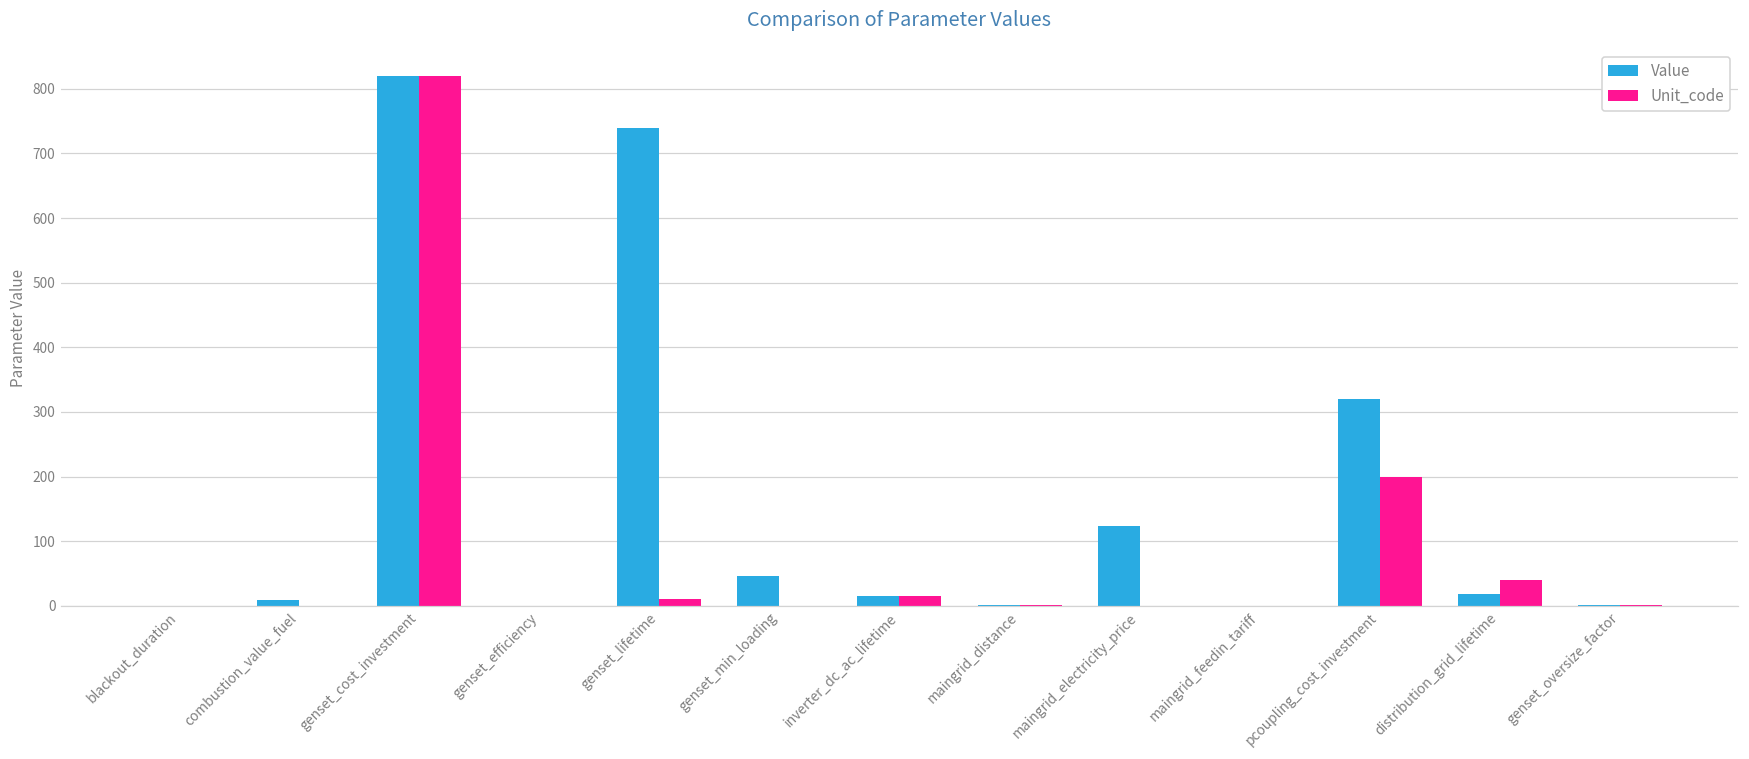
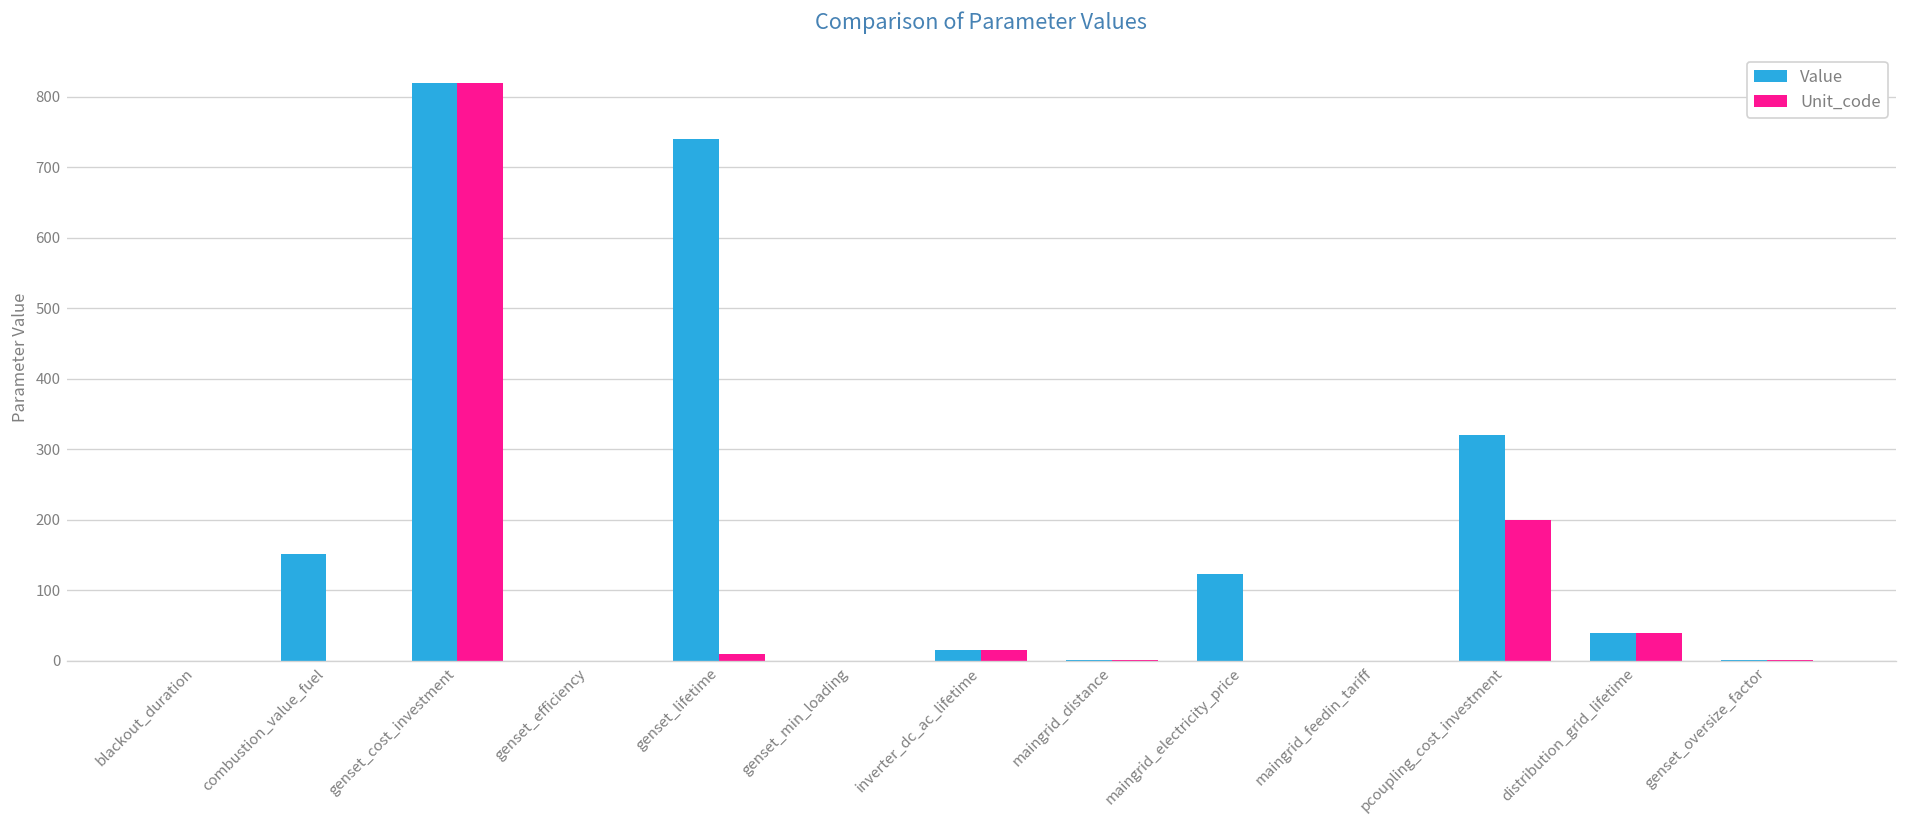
Value, combustion_value_fuel: 10 -> 150
Value, genset_min_loading: 50 -> 0
Value, distribution_grid_lifetime: 20 -> 40
